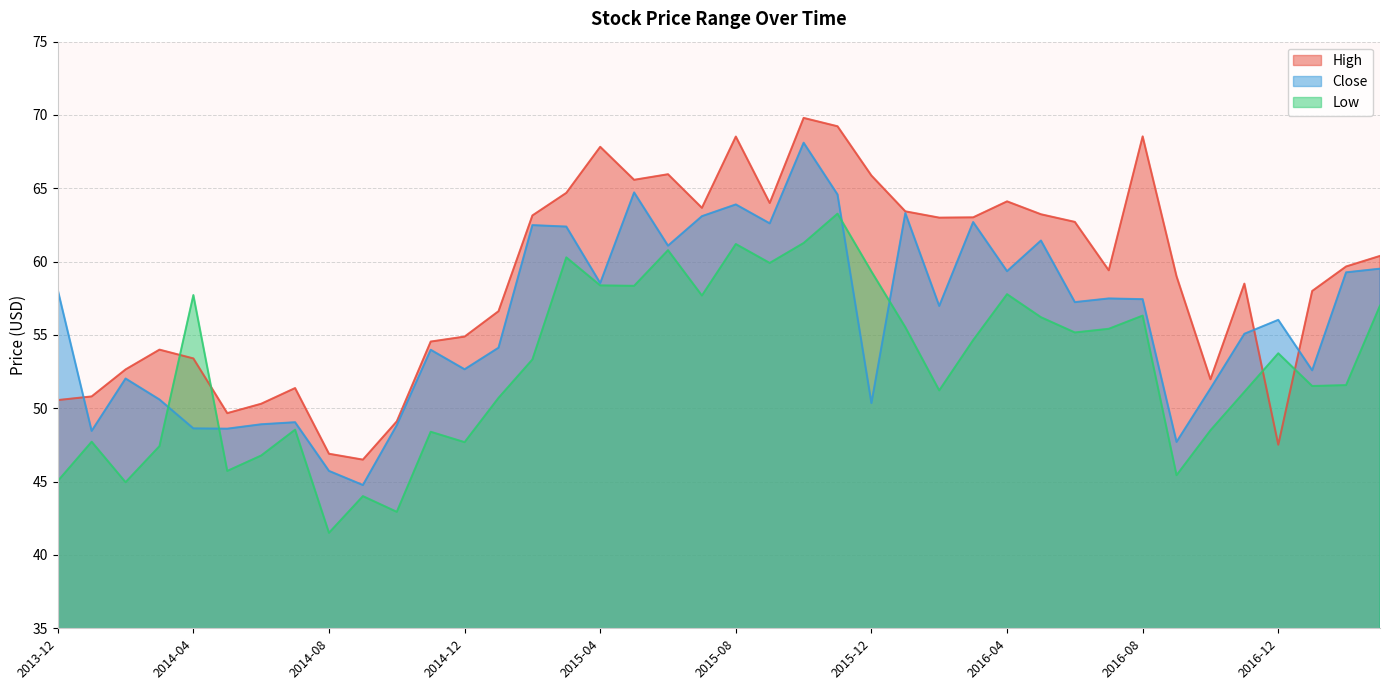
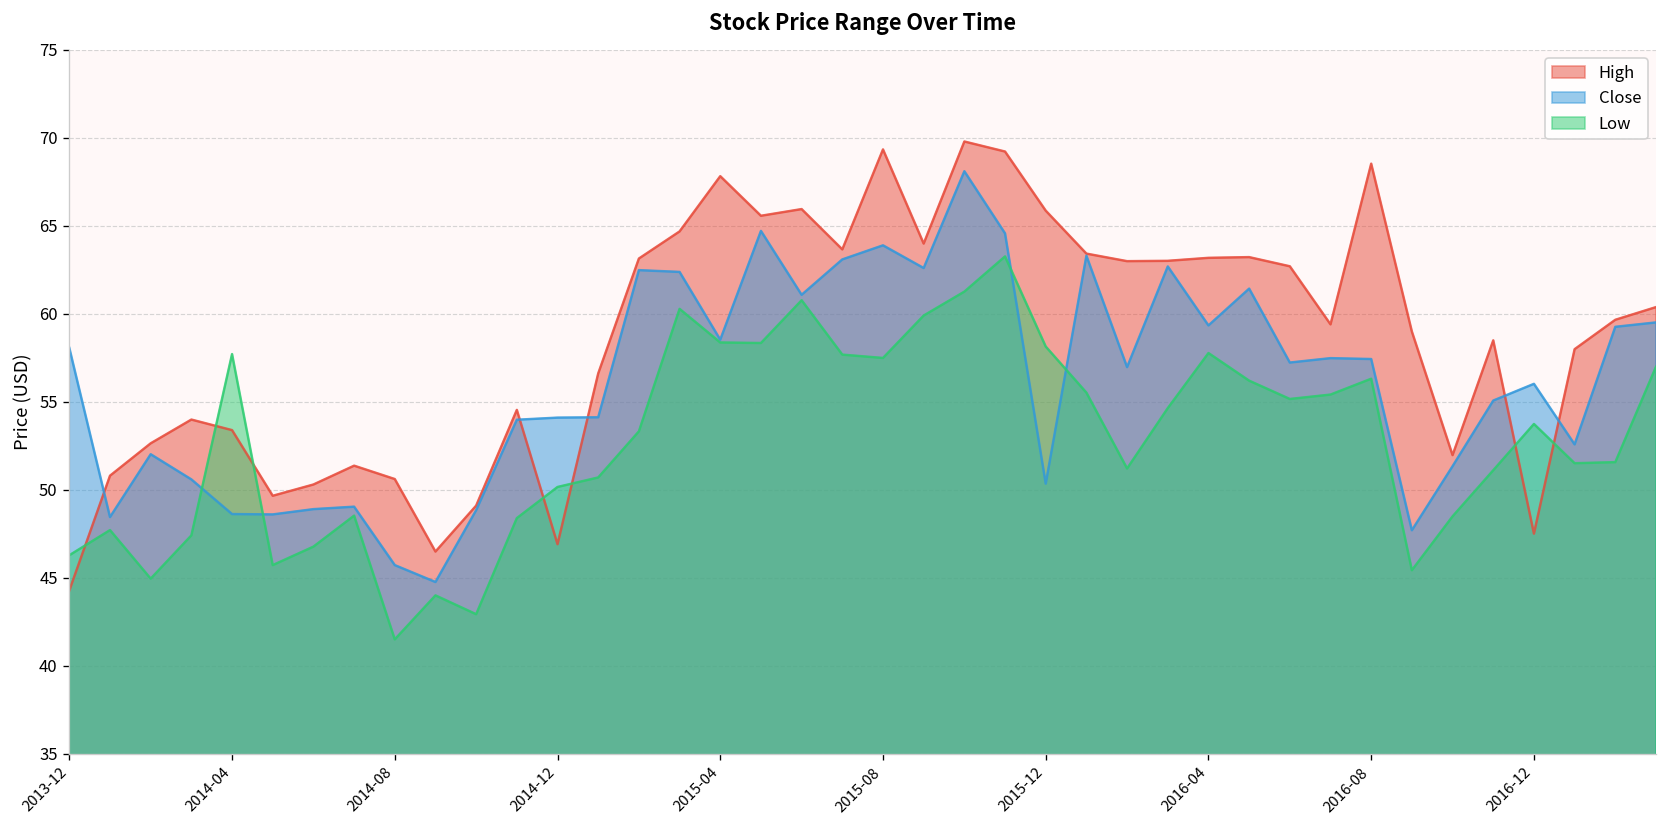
High, 2013-12: 50.6 -> 44.3
Low, 2013-12: 45.0 -> 46.3
High, 2014-08: 46.9 -> 50.6
High, 2014-12: 54.9 -> 46.9
Close, 2014-12: 52.7 -> 54.1
Low, 2014-12: 47.7 -> 50.2
High, 2015-08: 68.5 -> 69.4
Low, 2015-08: 61.2 -> 57.5
Low, 2015-12: 59.3 -> 58.2
High, 2016-04: 64.1 -> 63.2
